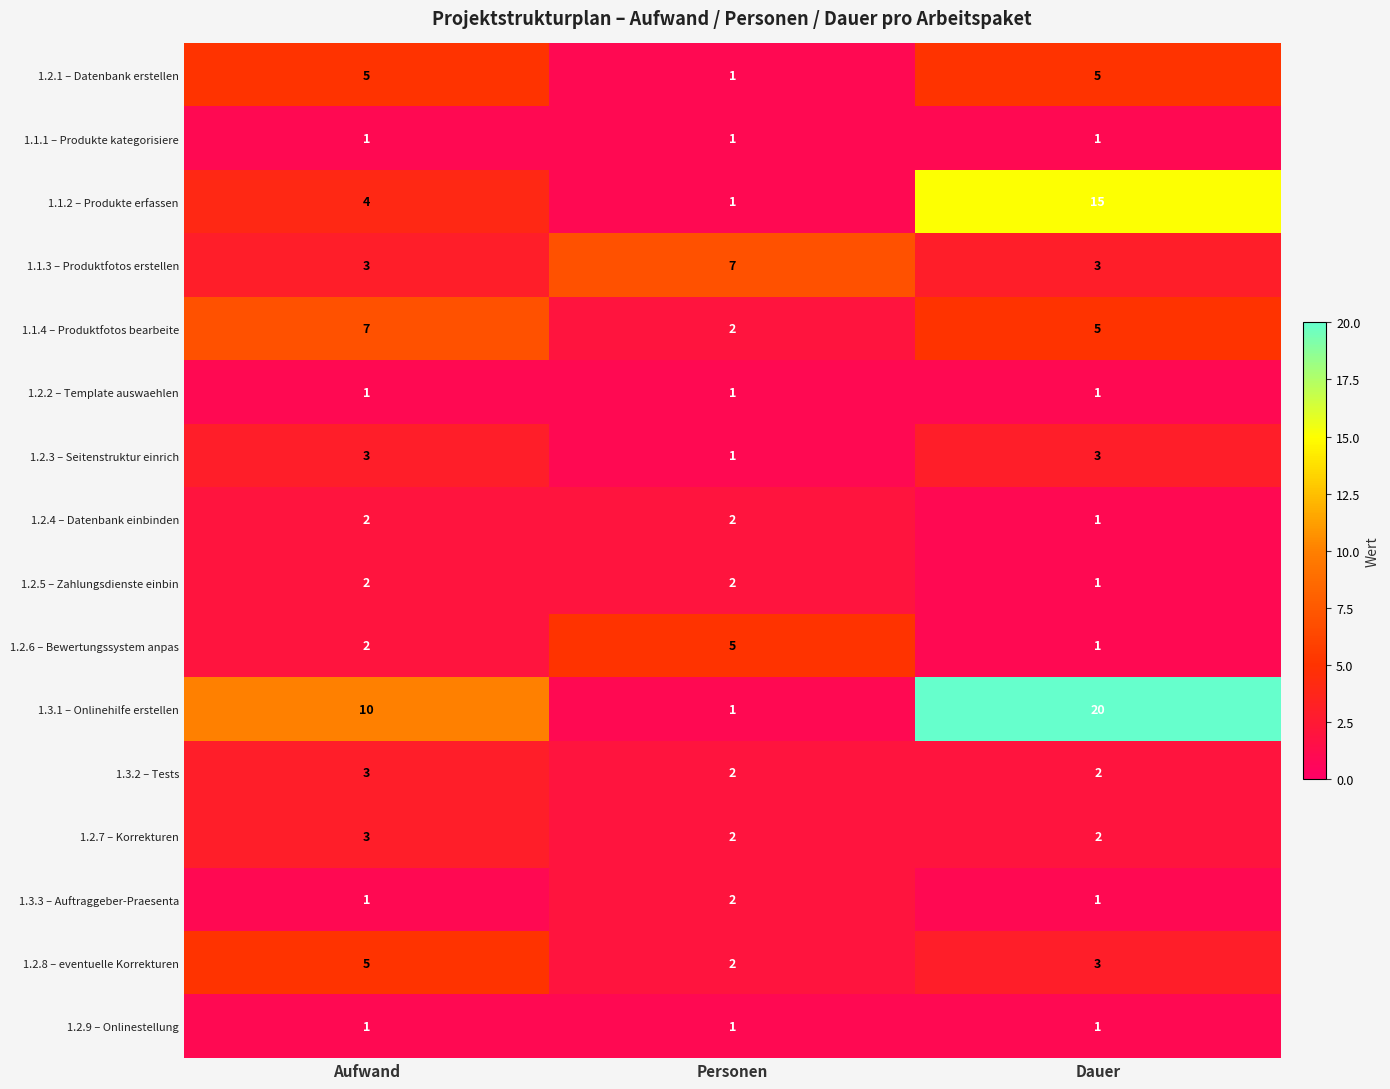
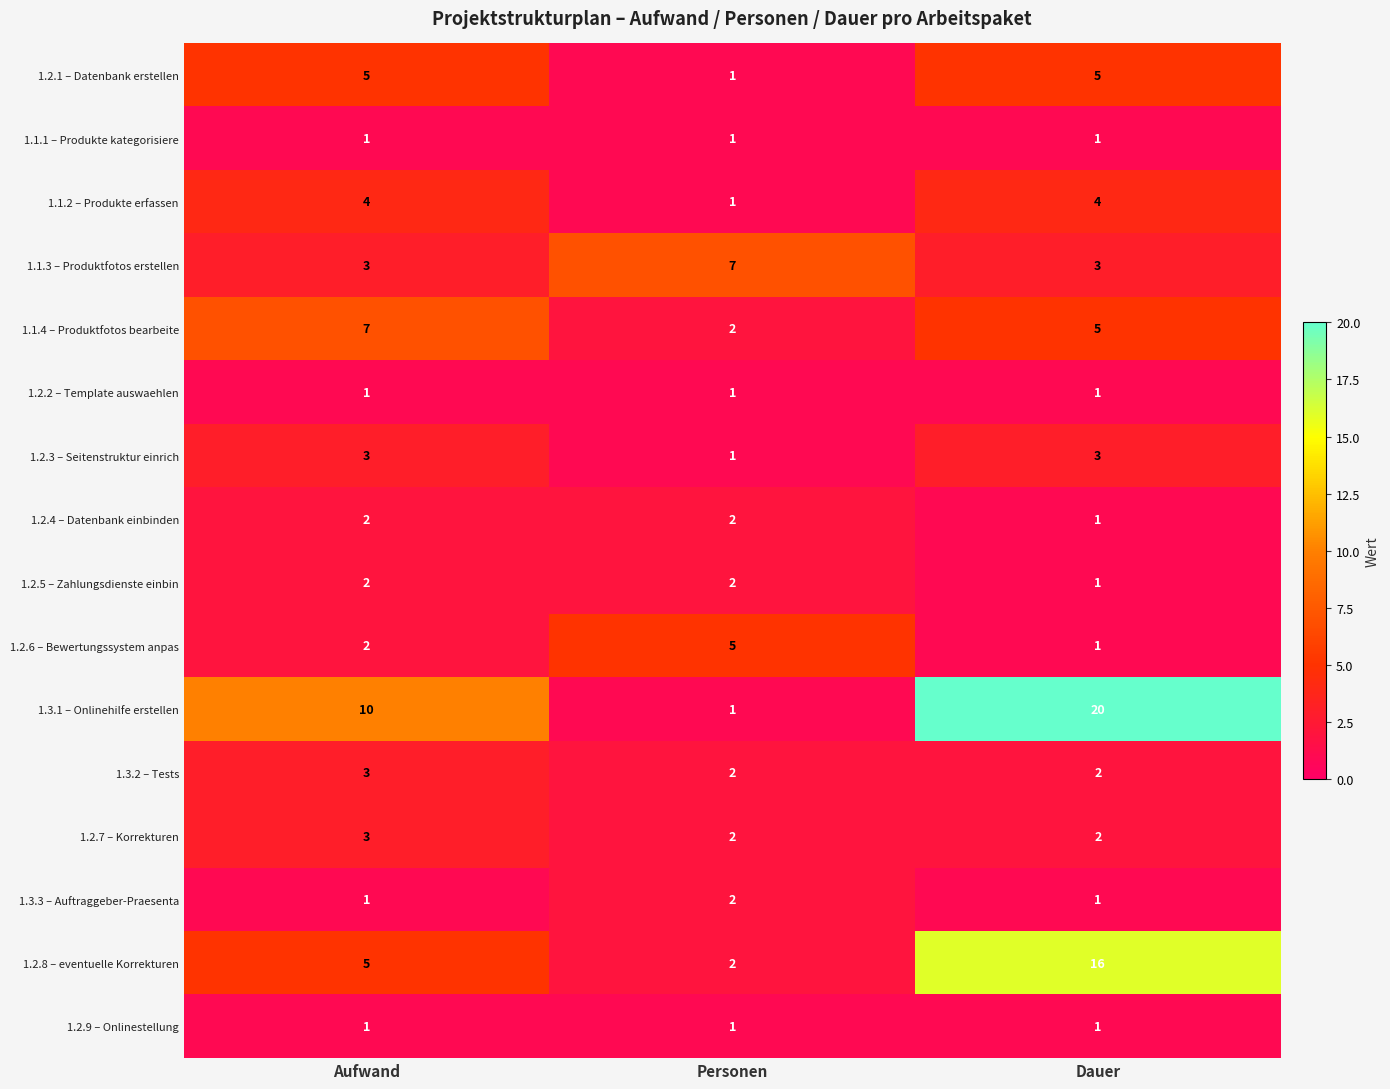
1.1.2 – Produkte erfassen, Dauer: 15 -> 4
1.2.8 – eventuelle Korrekturen, Dauer: 3 -> 16
